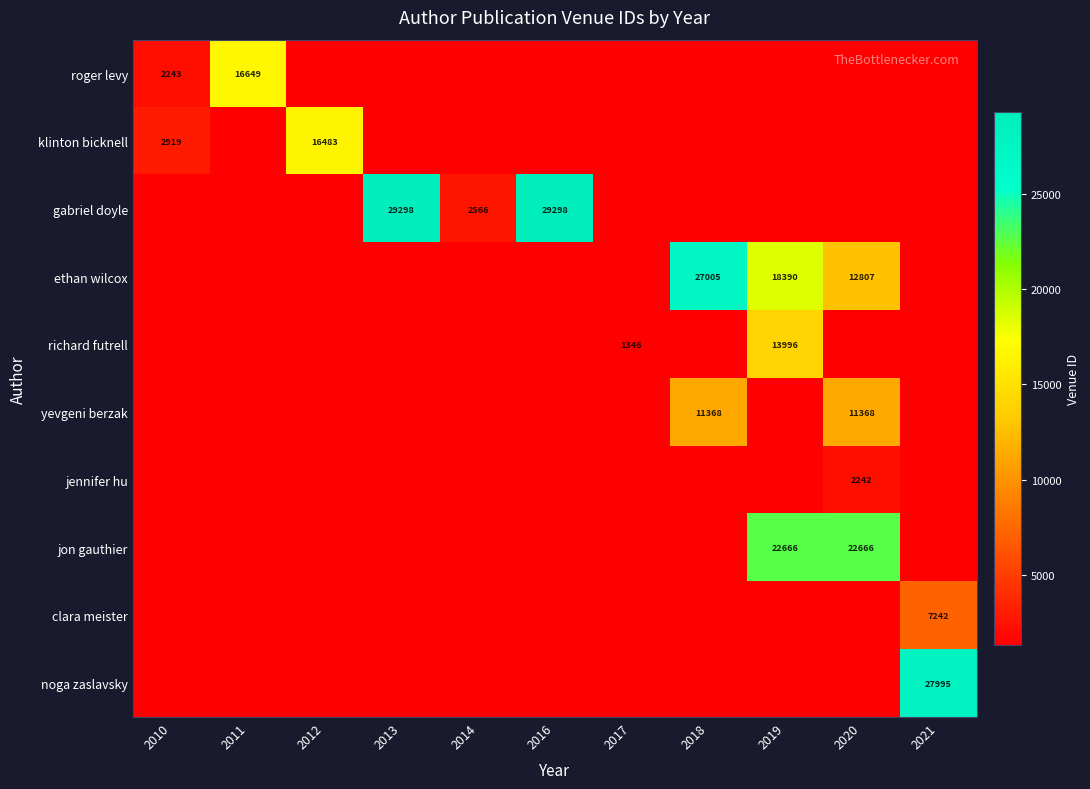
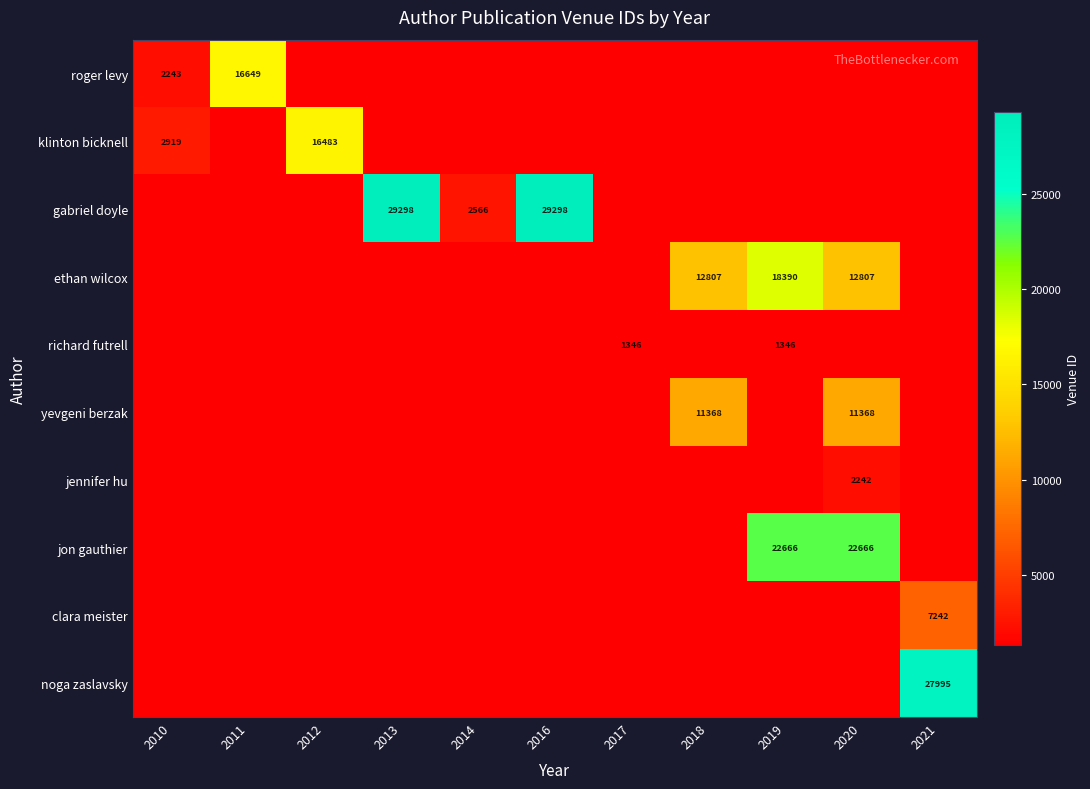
ethan wilcox, 2018: 27005 -> 12807
richard futrell, 2019: 13996 -> 1346
